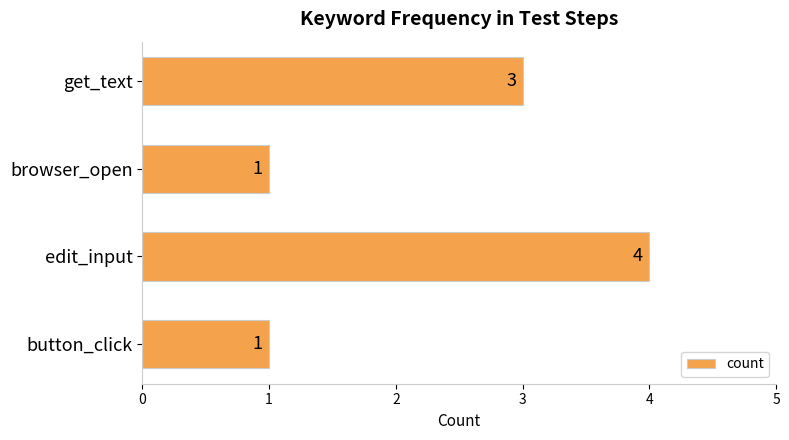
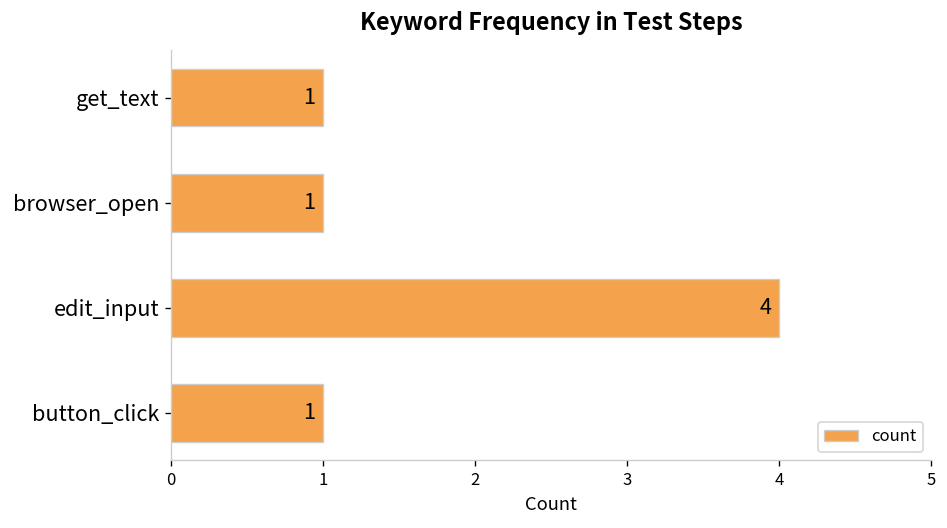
get_text: 3 -> 1
